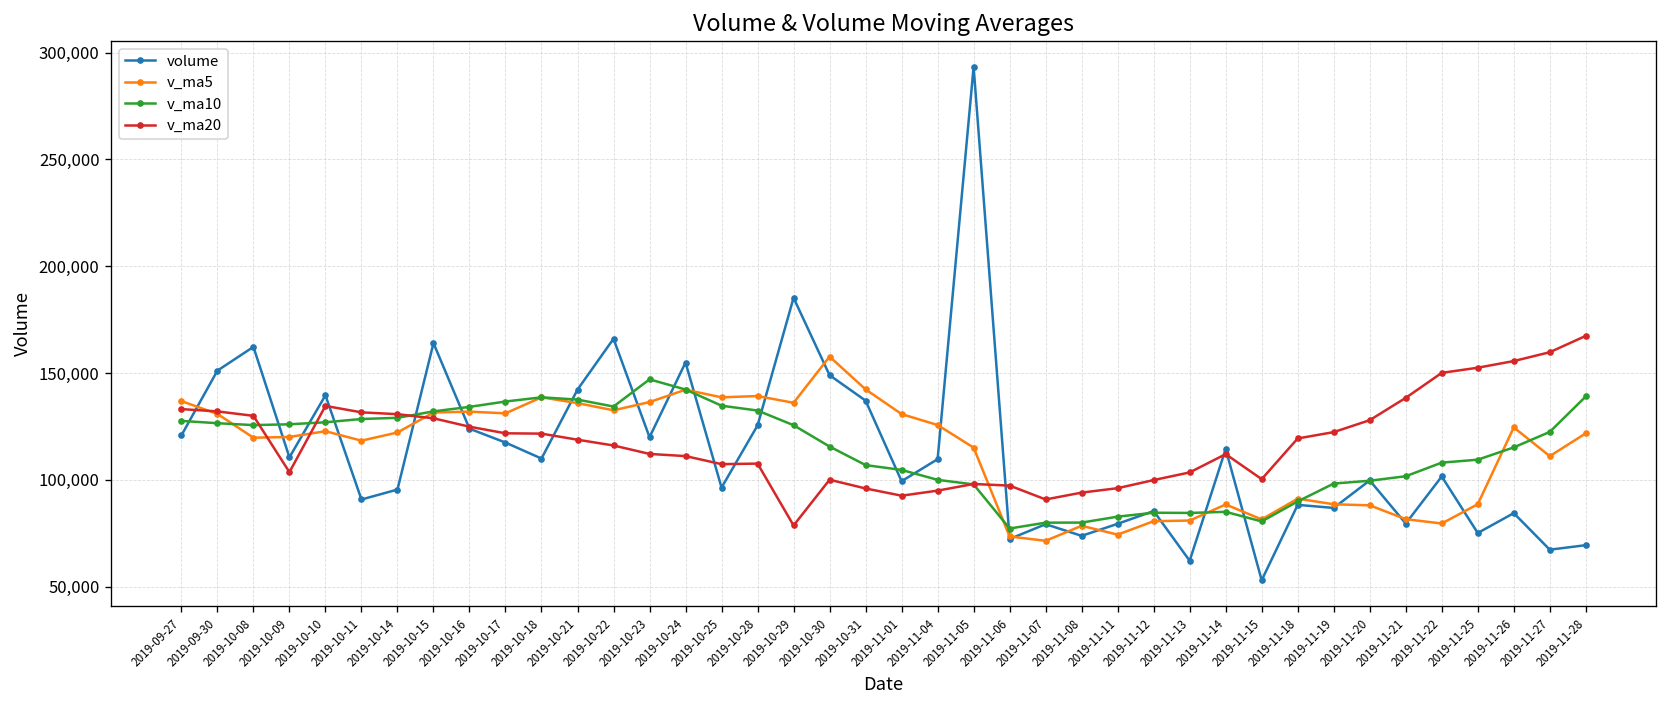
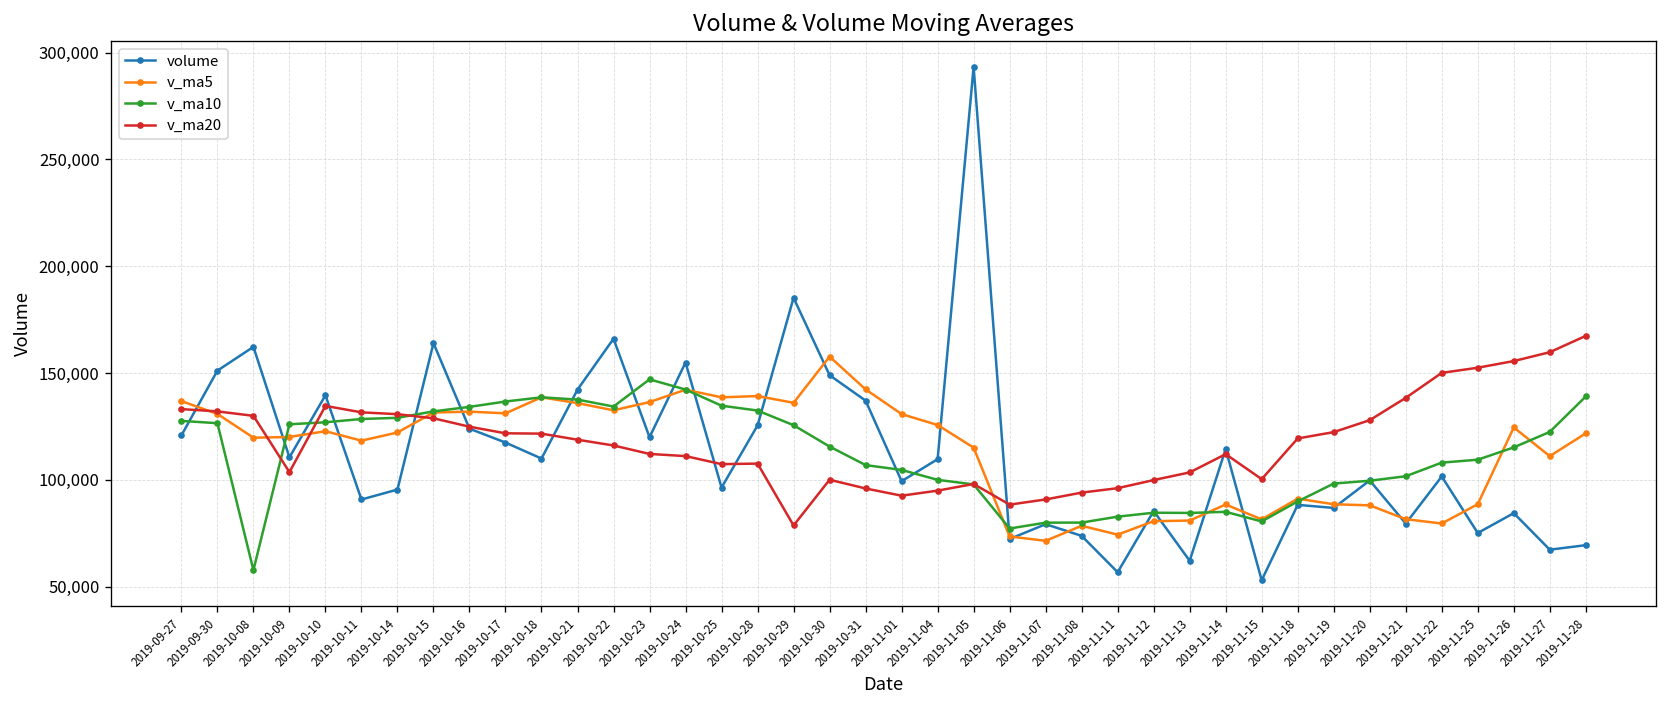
v_ma10, 2019-10-08: 126,000 -> 58,000
v_ma20, 2019-11-06: 97,000 -> 88,000
volume, 2019-11-11: 79,000 -> 57,000
